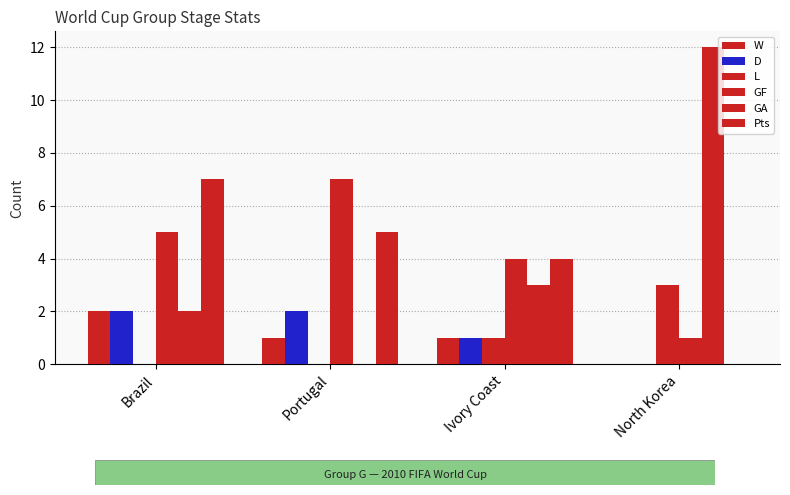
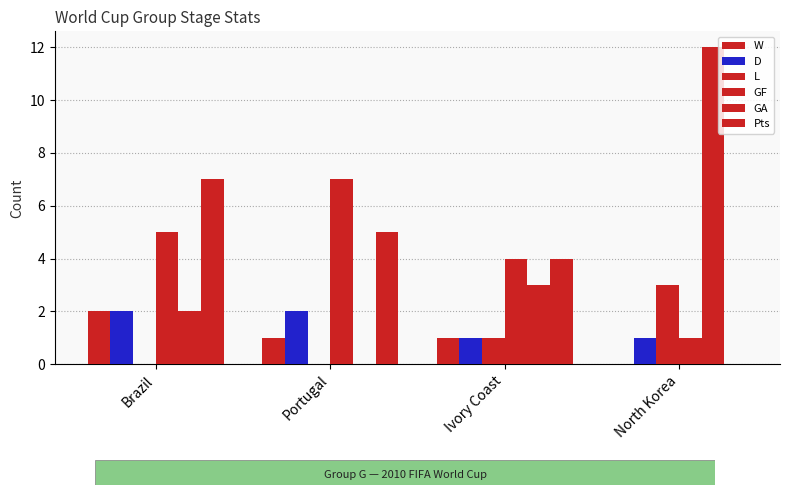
D, North Korea: 0 -> 1
